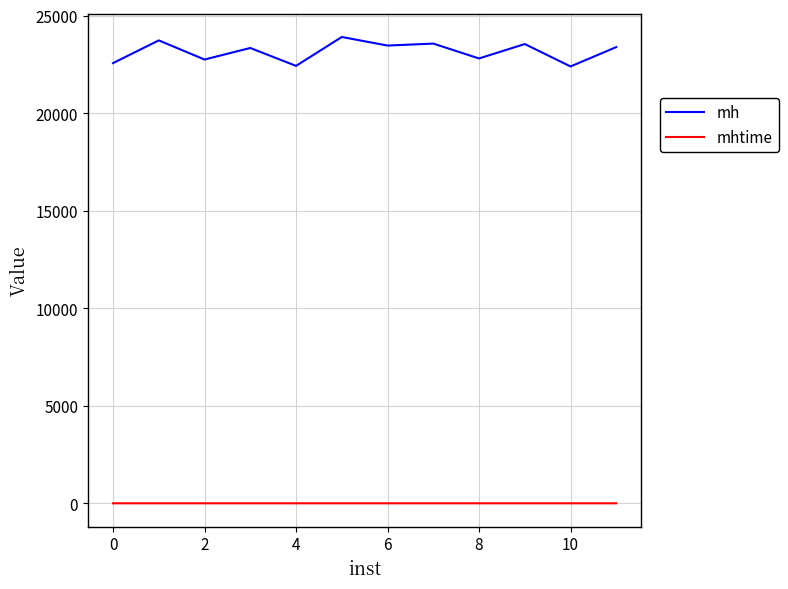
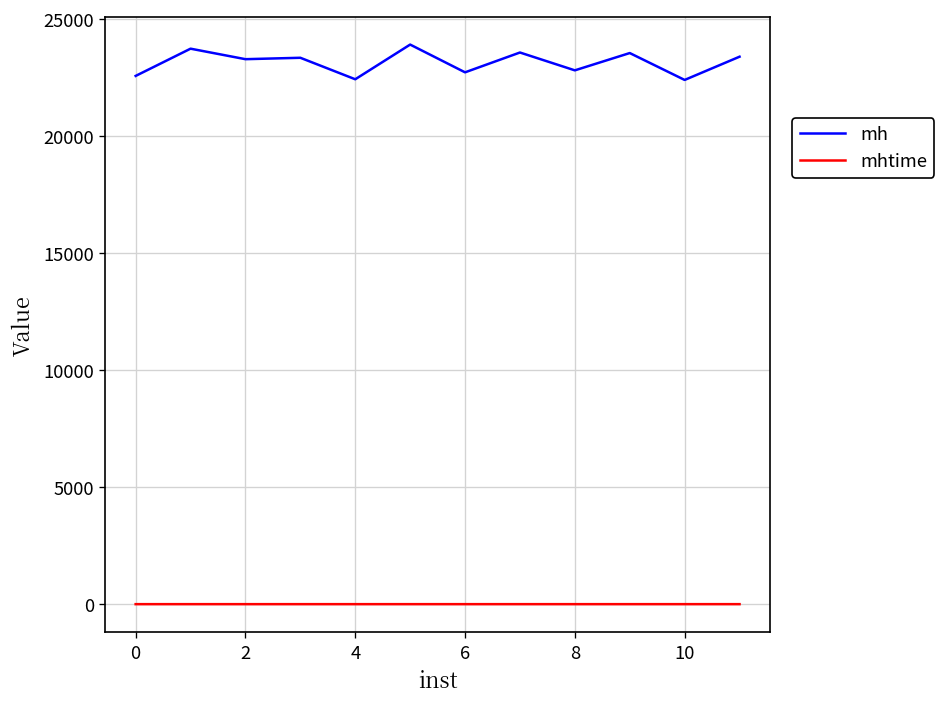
mh, 2: 22800 -> 23300
mh, 6: 23500 -> 22700
